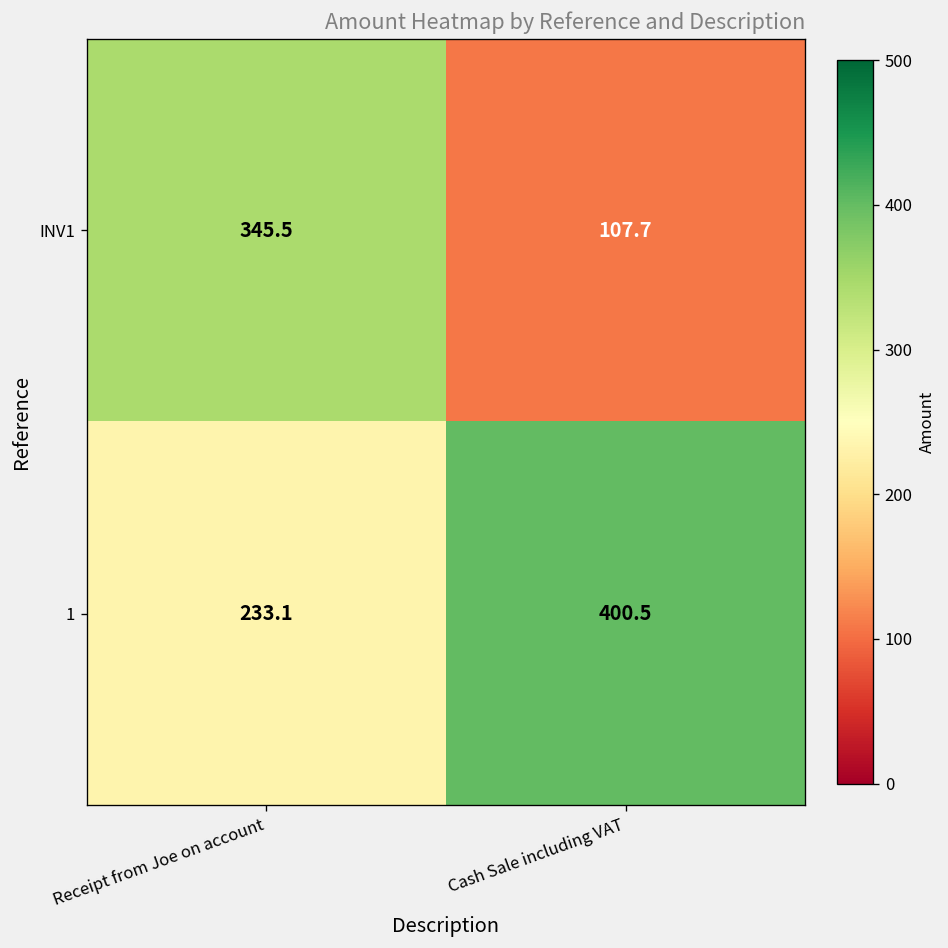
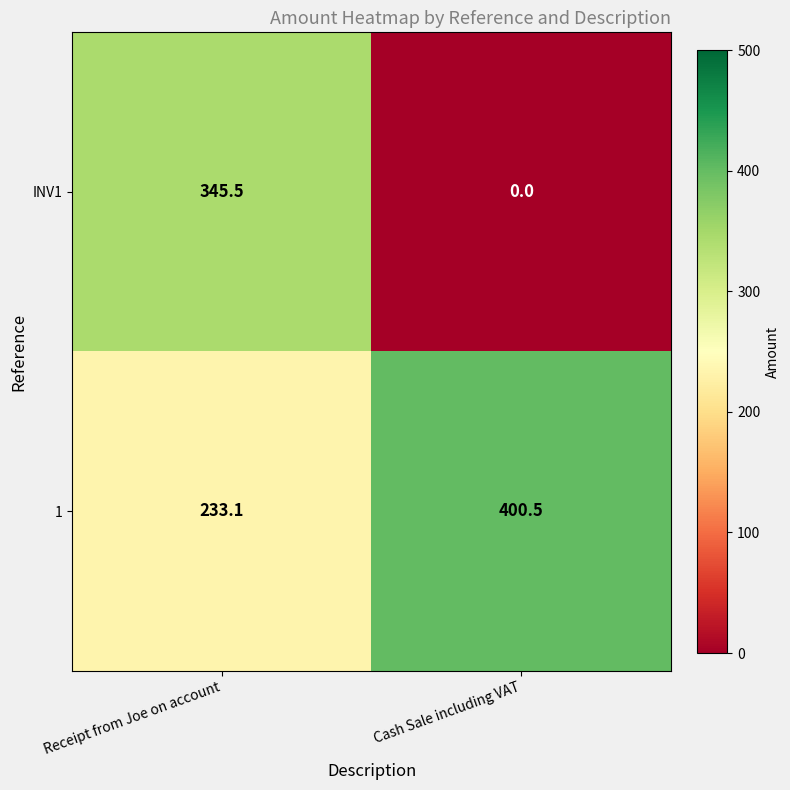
INV1, Cash Sale including VAT: 107.7 -> 0.0
